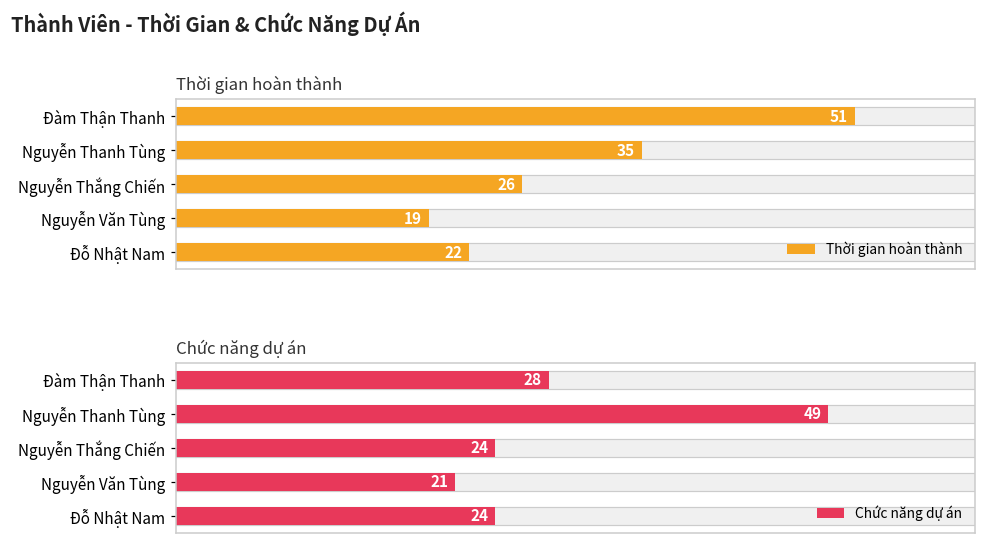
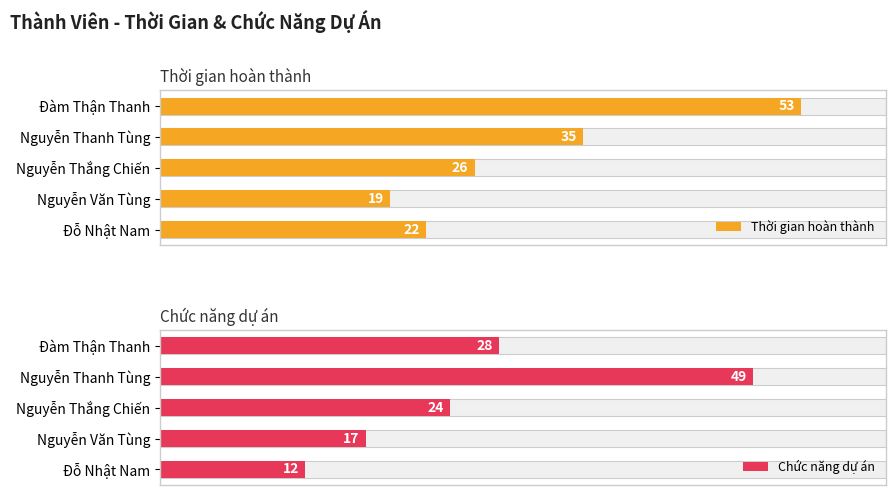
Thời gian hoàn thành, Thời gian hoàn thành, Đàm Thận Thanh: 51 -> 53
Chức năng dự án, Chức năng dự án, Nguyễn Văn Tùng: 21 -> 17
Chức năng dự án, Chức năng dự án, Đỗ Nhật Nam: 24 -> 12
